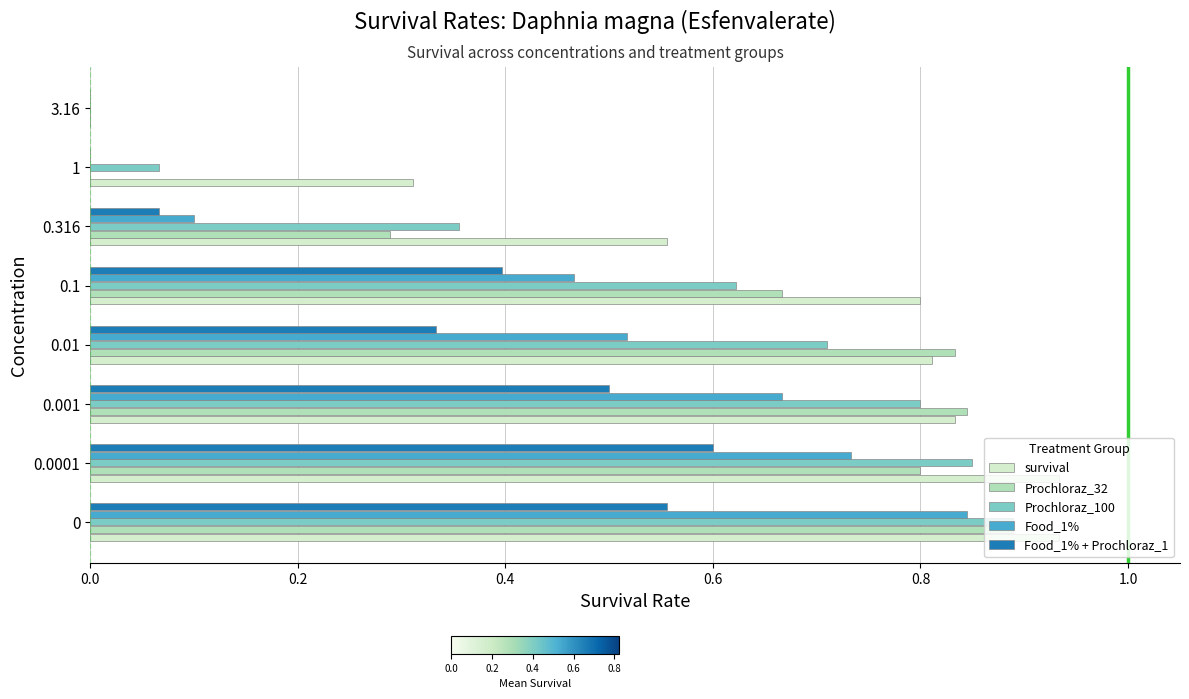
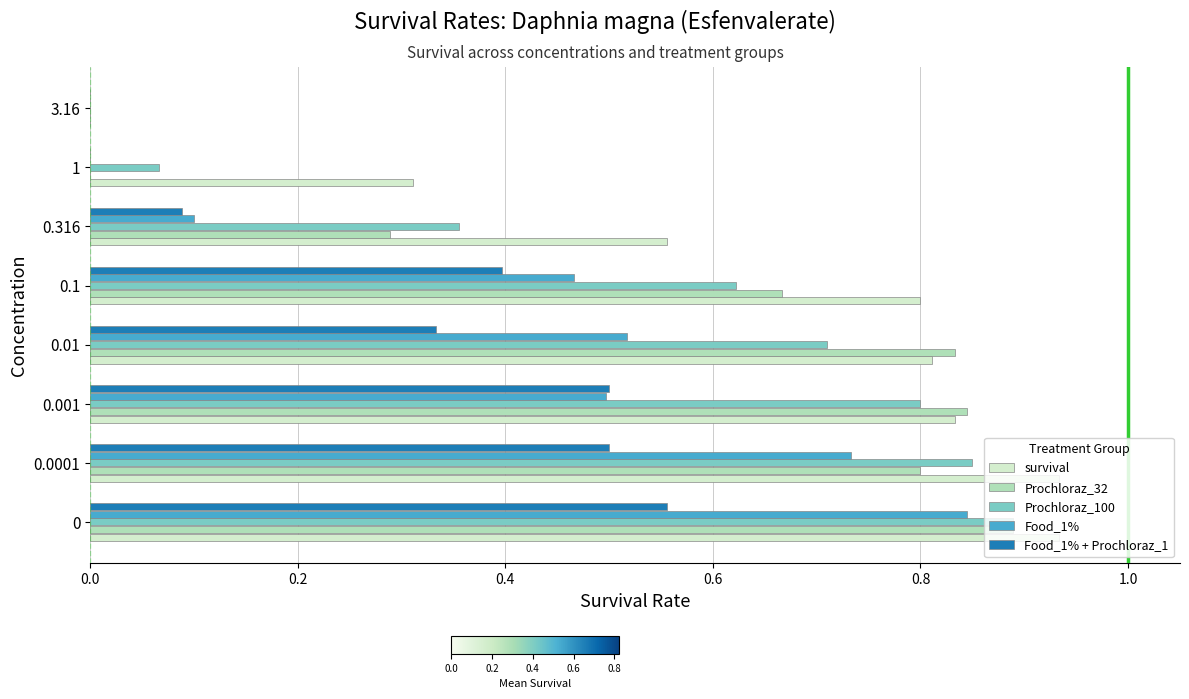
Food_1% + Prochloraz_1, 0.316: 0.066 -> 0.089
Food_1%, 0.001: 0.667 -> 0.497
Food_1% + Prochloraz_1, 0.0001: 0.6 -> 0.5
